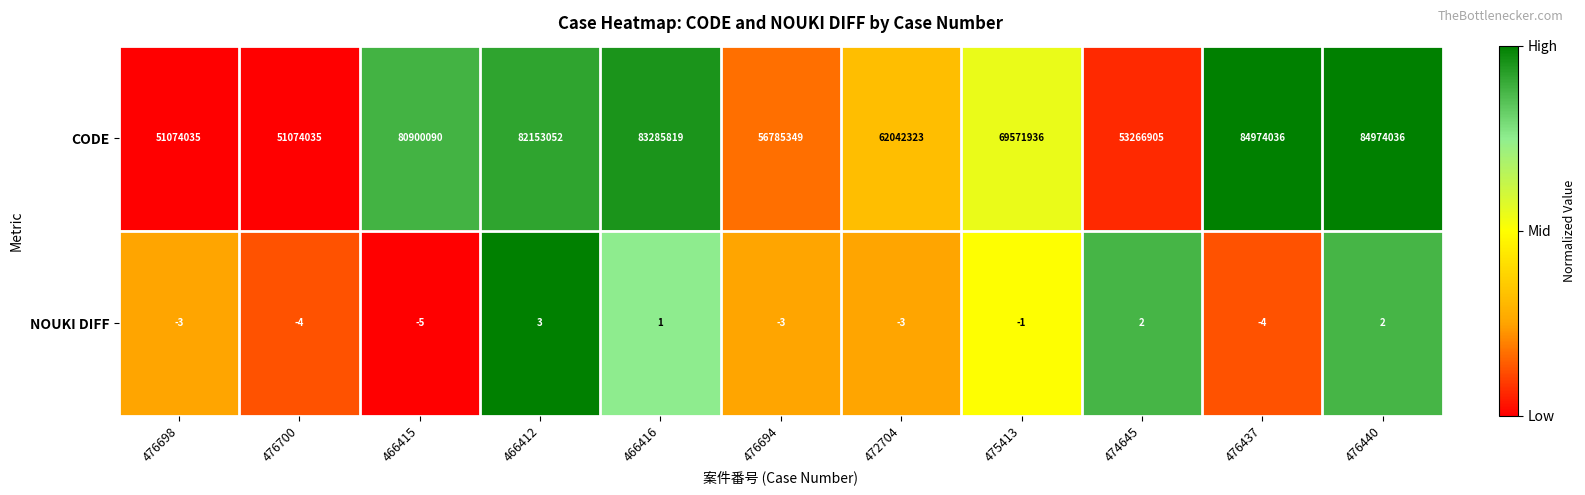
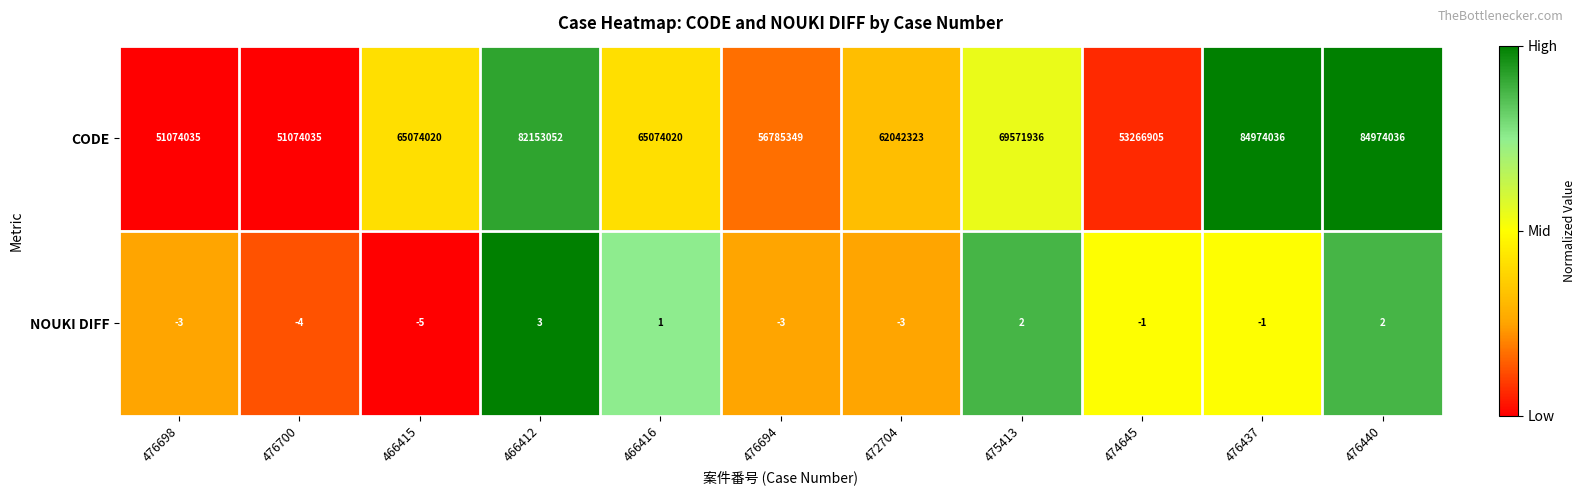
CODE, 466415: 80900090 -> 65074020
CODE, 466416: 83285819 -> 65074020
NOUKI DIFF, 475413: -1 -> 2
NOUKI DIFF, 474645: 2 -> -1
NOUKI DIFF, 476437: -4 -> -1
